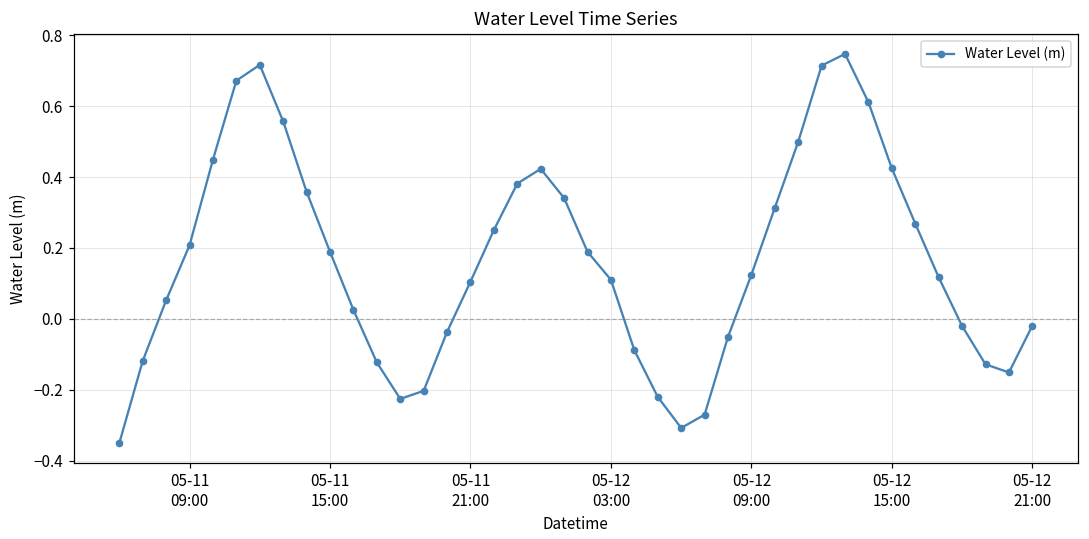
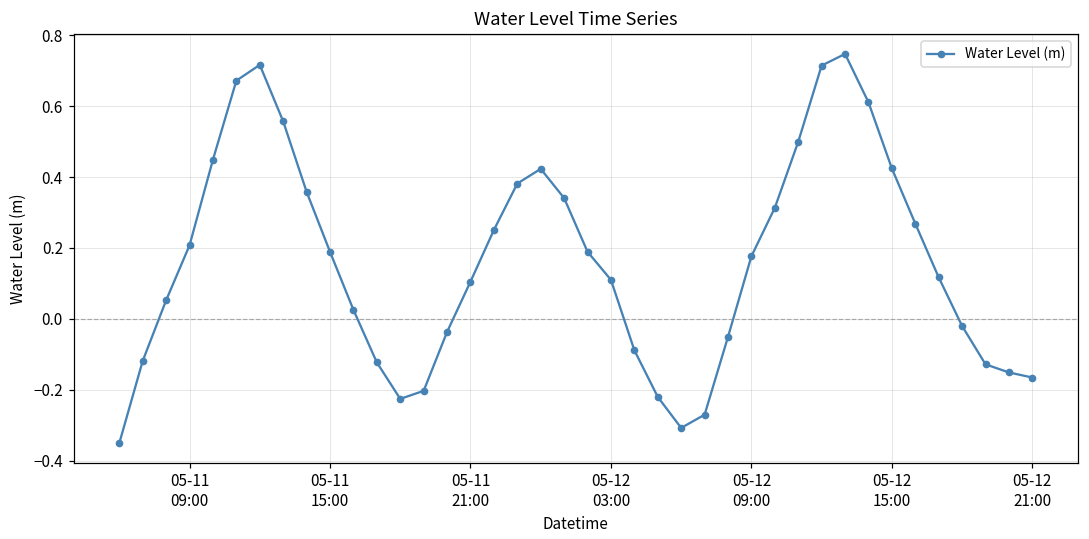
05-12 09:00: 0.12 -> 0.18
05-12 21:00: -0.02 -> -0.17
